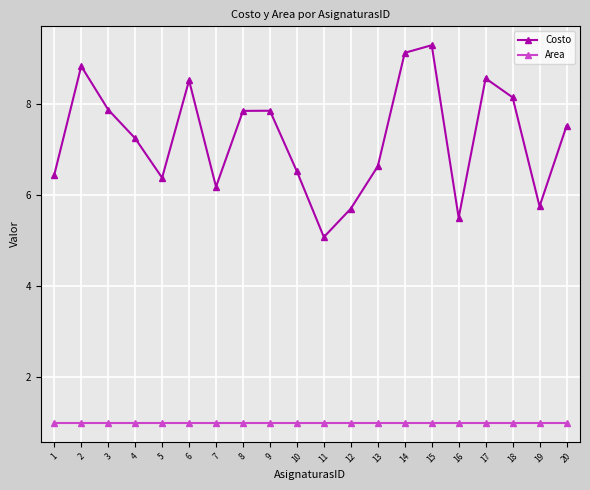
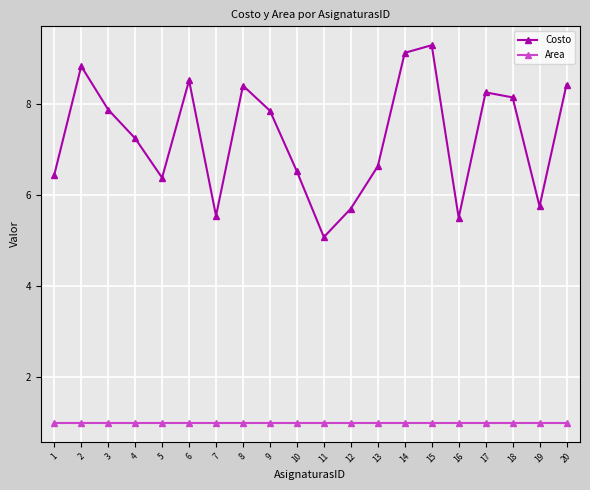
Costo, 7: 6.2 -> 5.5
Costo, 8: 7.8 -> 8.4
Costo, 17: 8.6 -> 8.3
Costo, 20: 7.5 -> 8.4
